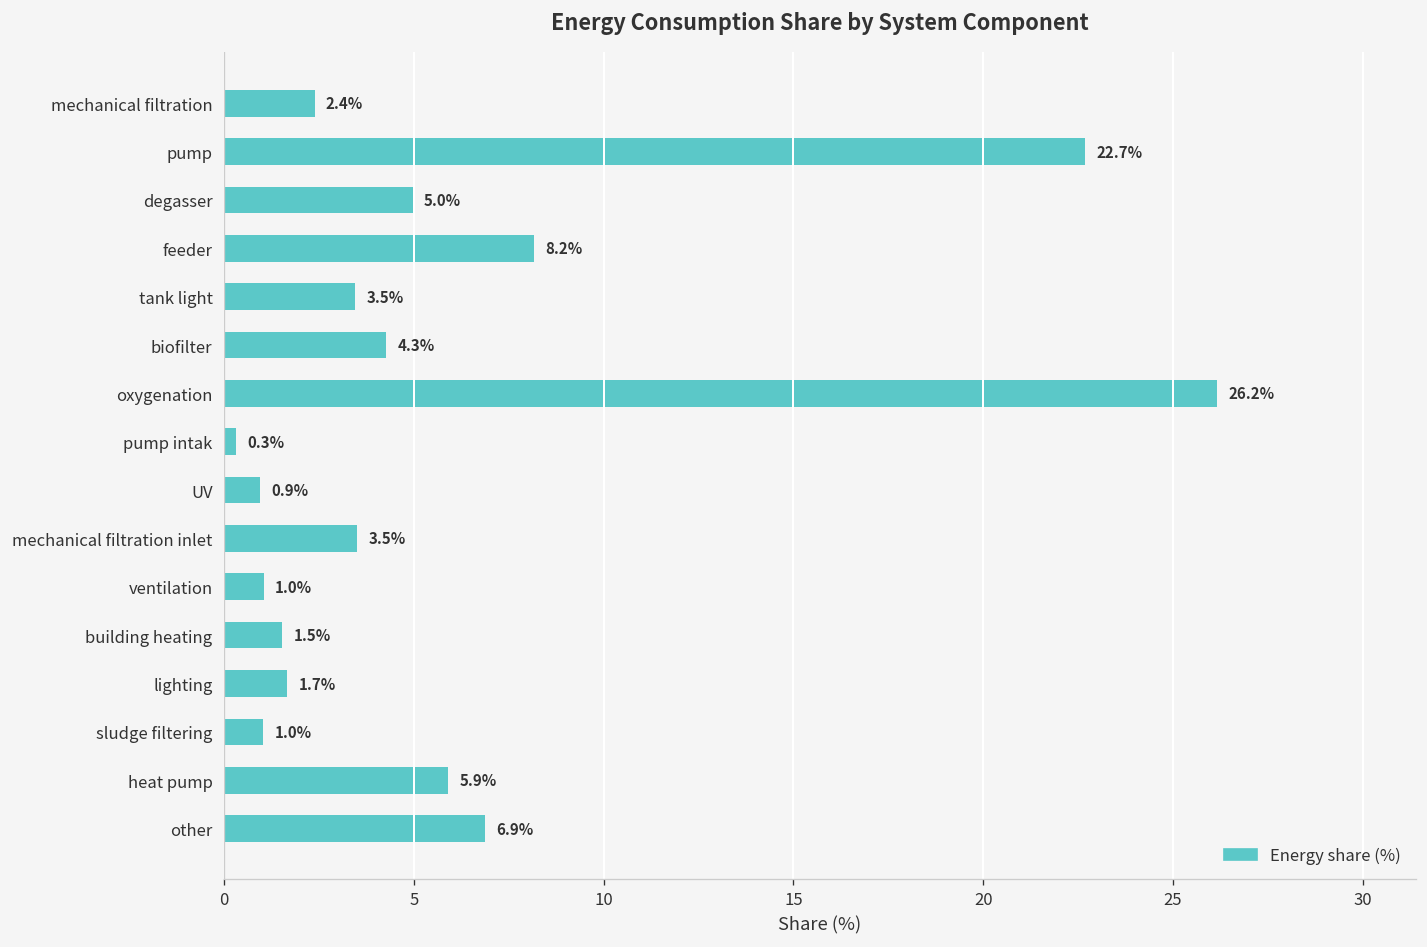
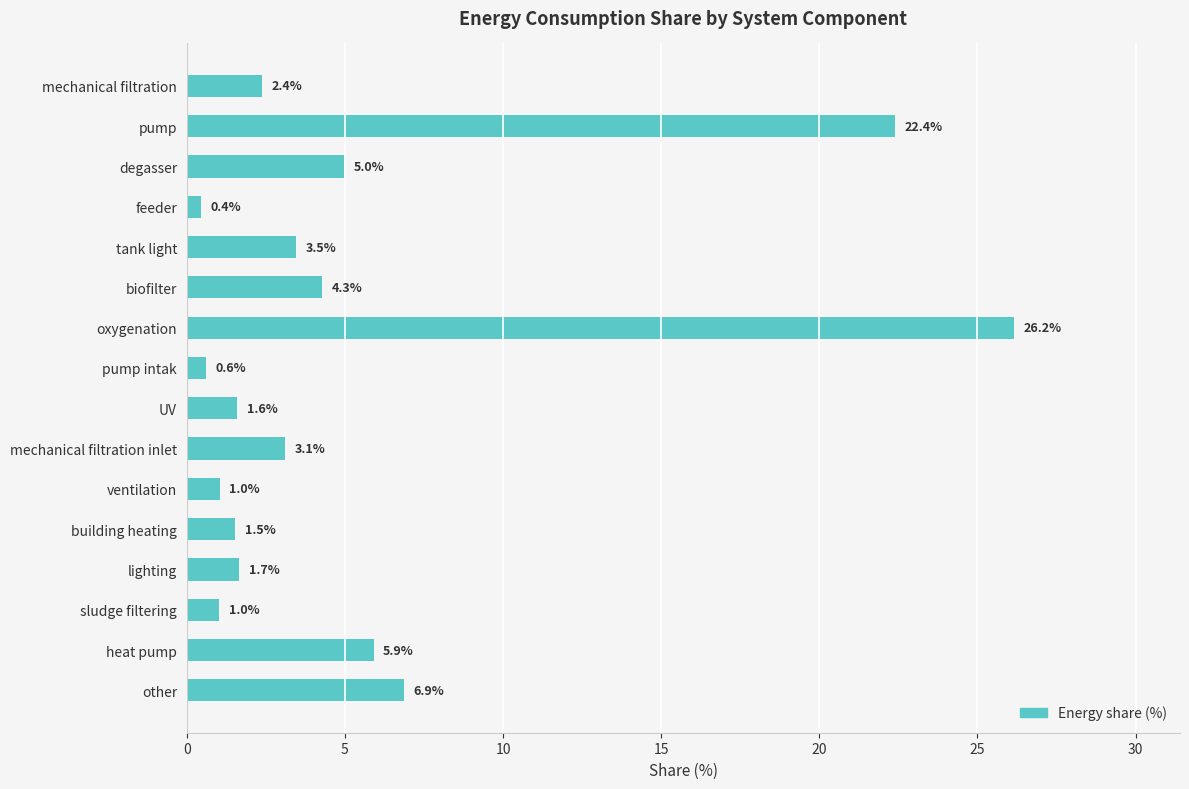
pump: 22.7% -> 22.4%
feeder: 8.2% -> 0.4%
pump intak: 0.3% -> 0.6%
UV: 0.9% -> 1.6%
mechanical filtration inlet: 3.5% -> 3.1%
